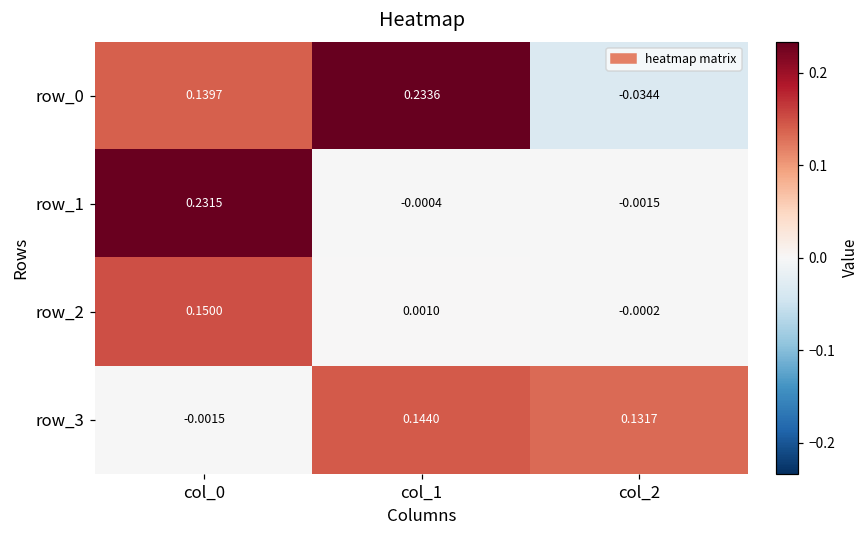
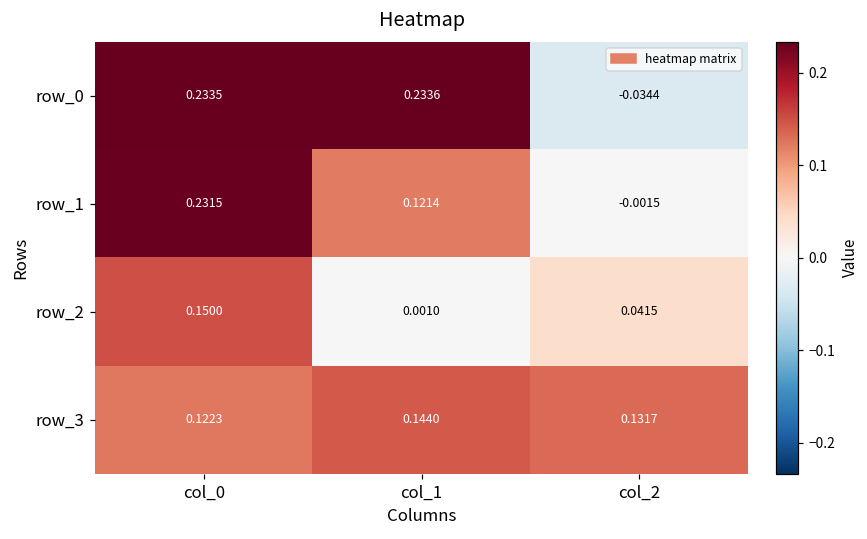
row_0, col_0: 0.1397 -> 0.2335
row_1, col_1: -0.0004 -> 0.1214
row_2, col_2: -0.0002 -> 0.0415
row_3, col_0: -0.0015 -> 0.1223
